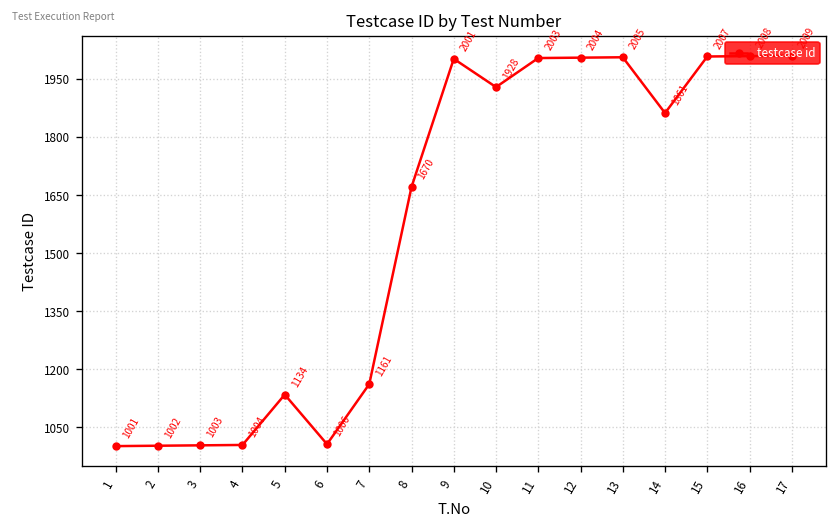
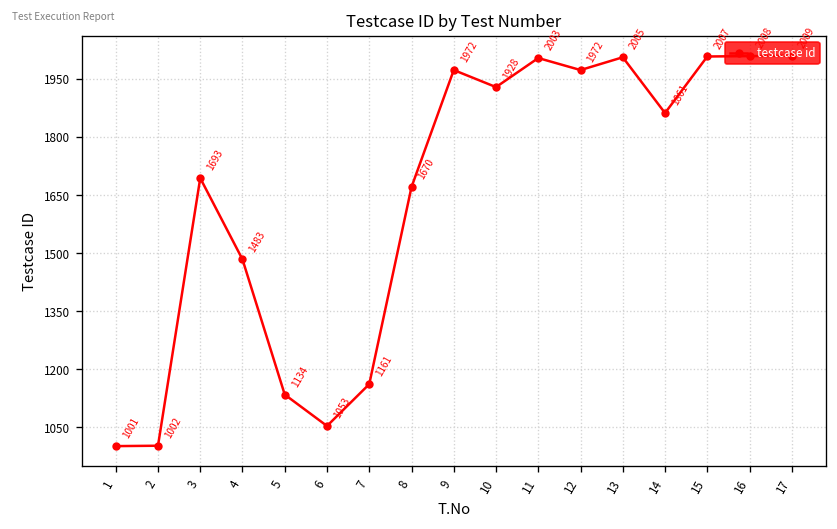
3: 1003 -> 1693
4: 1004 -> 1483
6: 1006 -> 1053
9: 2001 -> 1972
12: 2004 -> 1972
